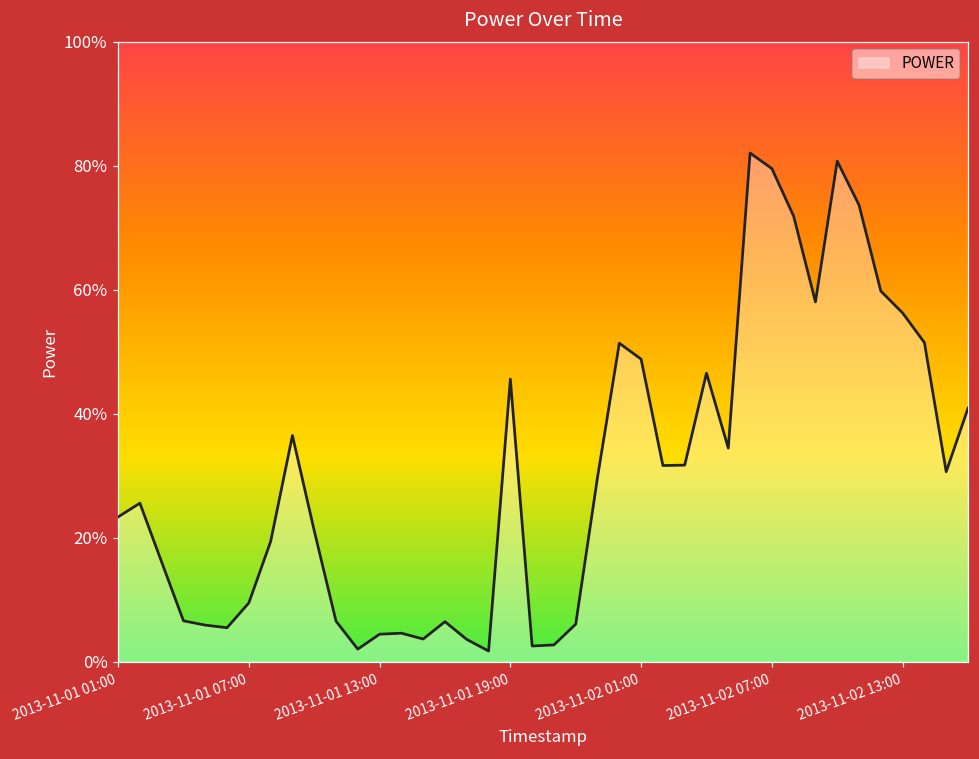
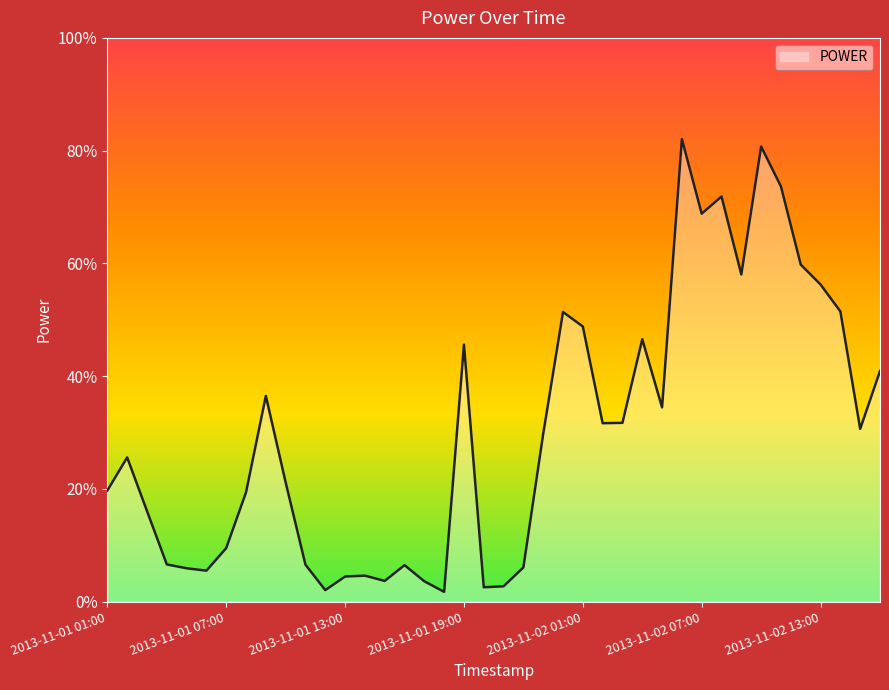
2013-11-01 01:00: 23% -> 20%
2013-11-02 07:00: 80% -> 69%
